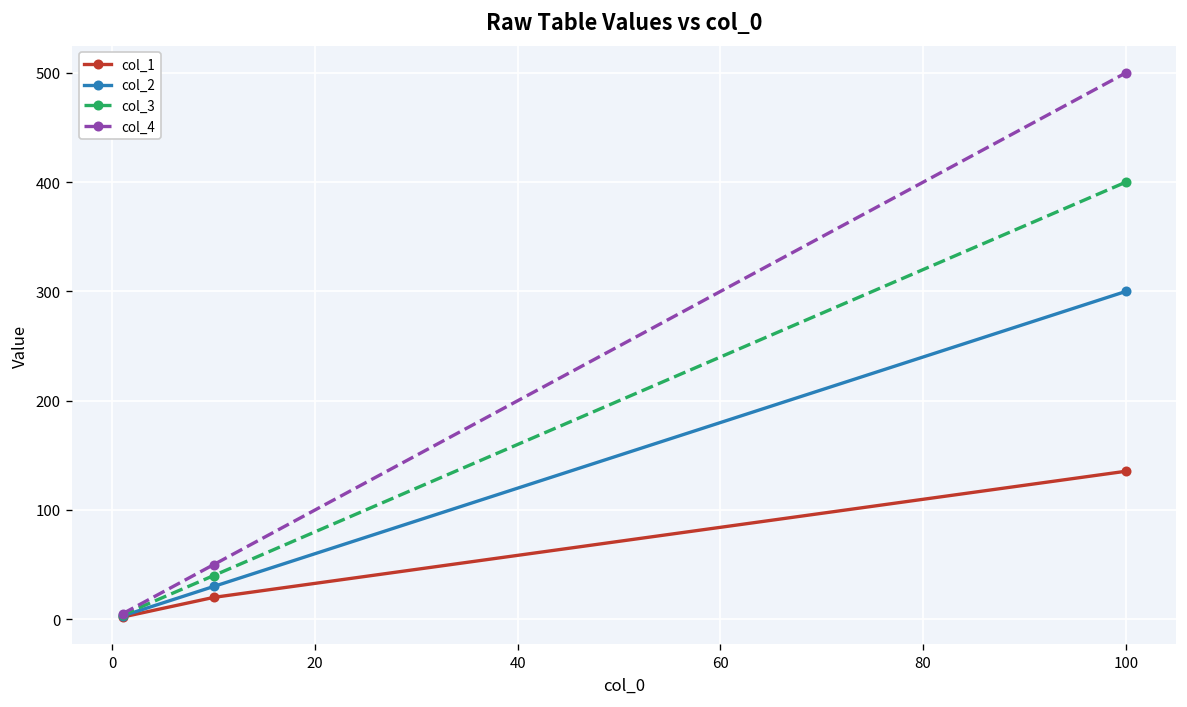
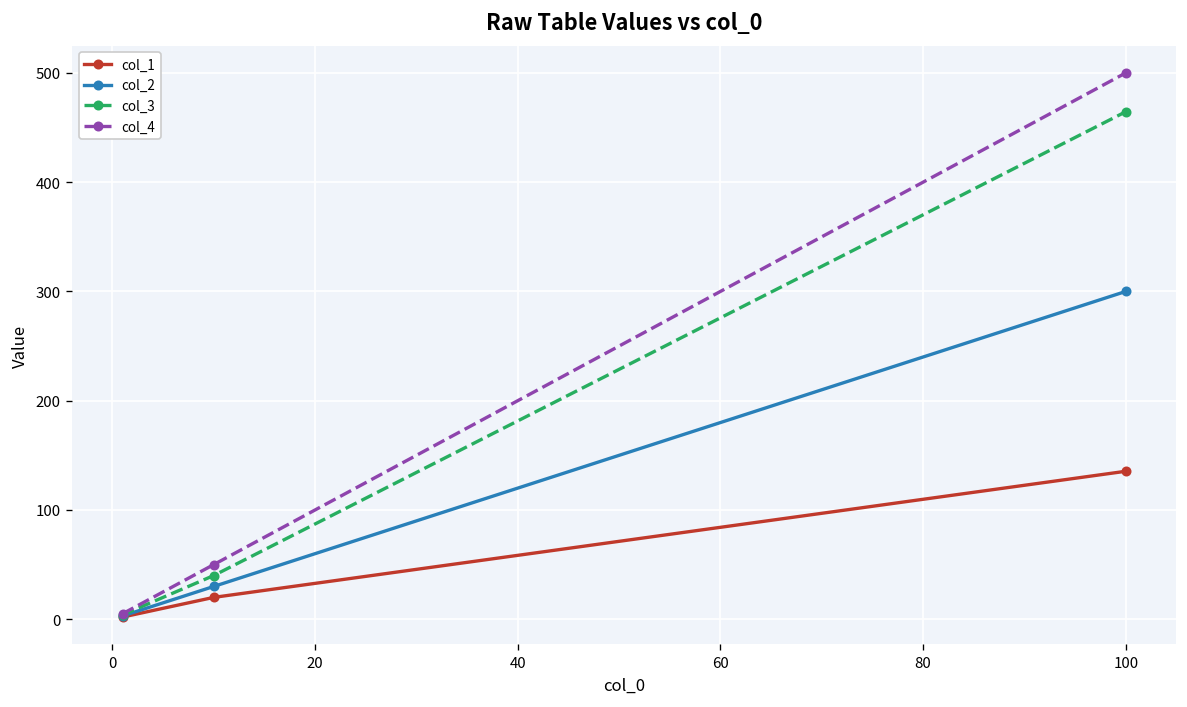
col_3, 100: 400 -> 460
